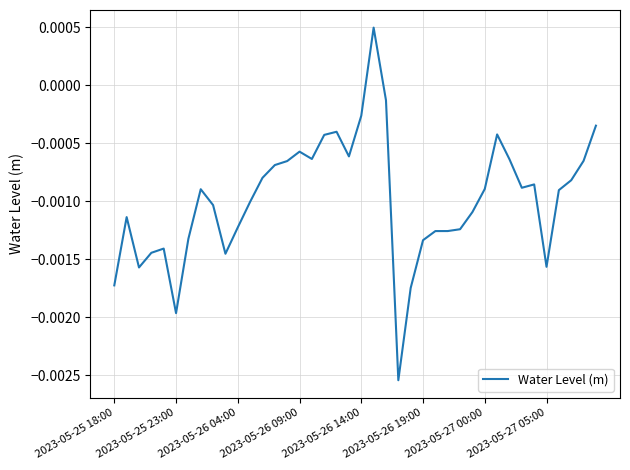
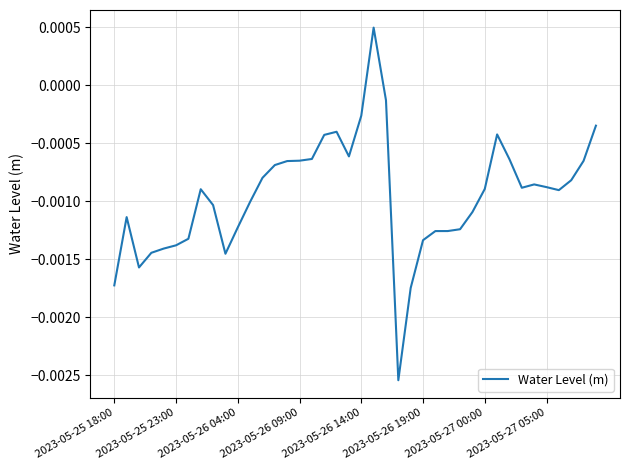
2023-05-25 23:00: -0.00196 -> -0.00138
2023-05-26 09:00: -0.00057 -> -0.00065
2023-05-27 05:00: -0.00156 -> -0.00088
